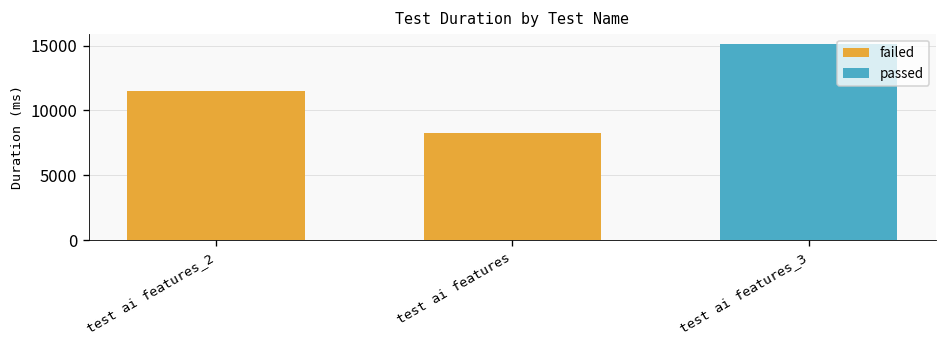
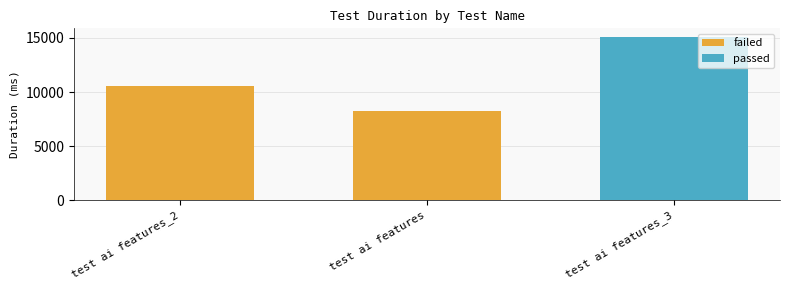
failed, test ai features_2: 11500 -> 10600
